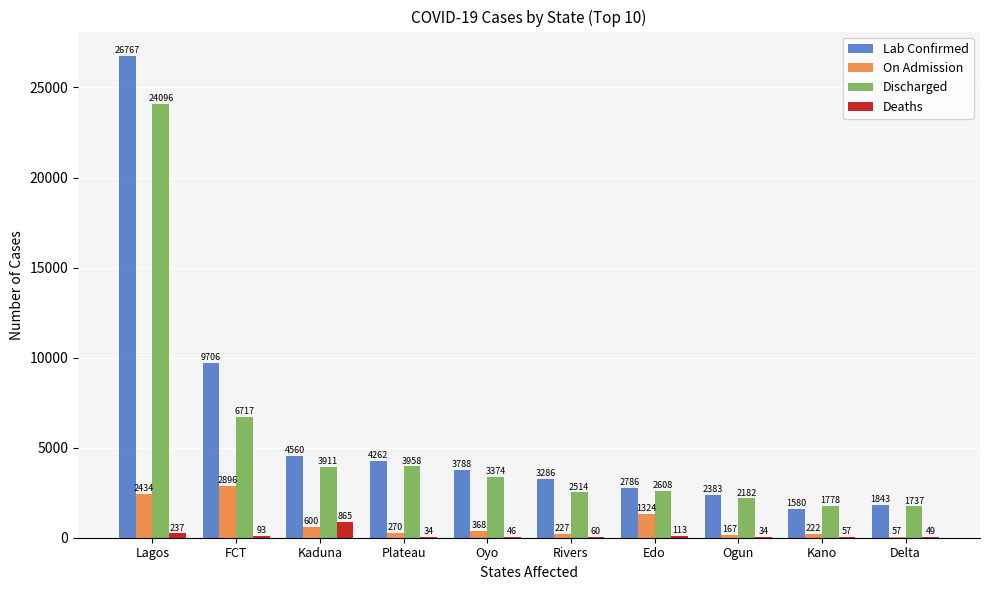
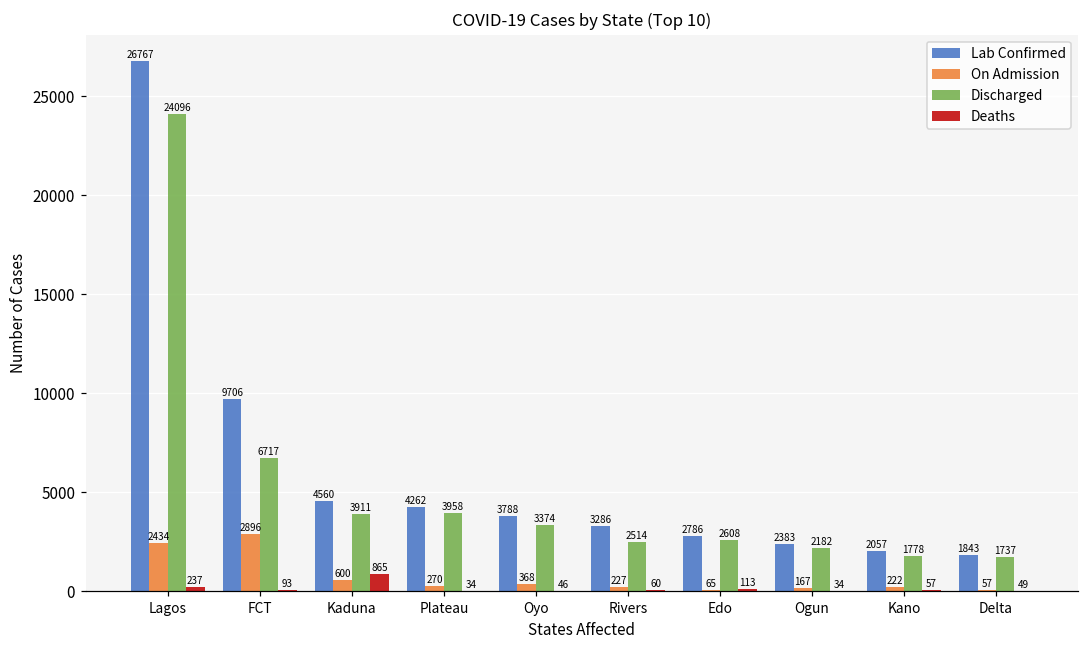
On Admission, Edo: 1324 -> 65
Lab Confirmed, Kano: 1580 -> 2057
